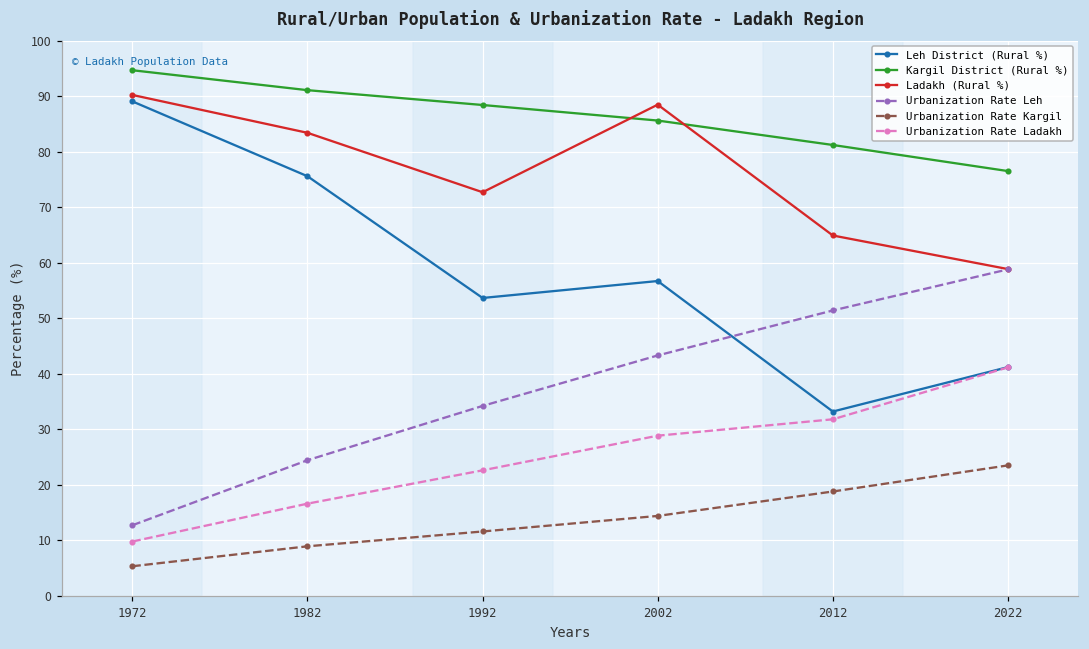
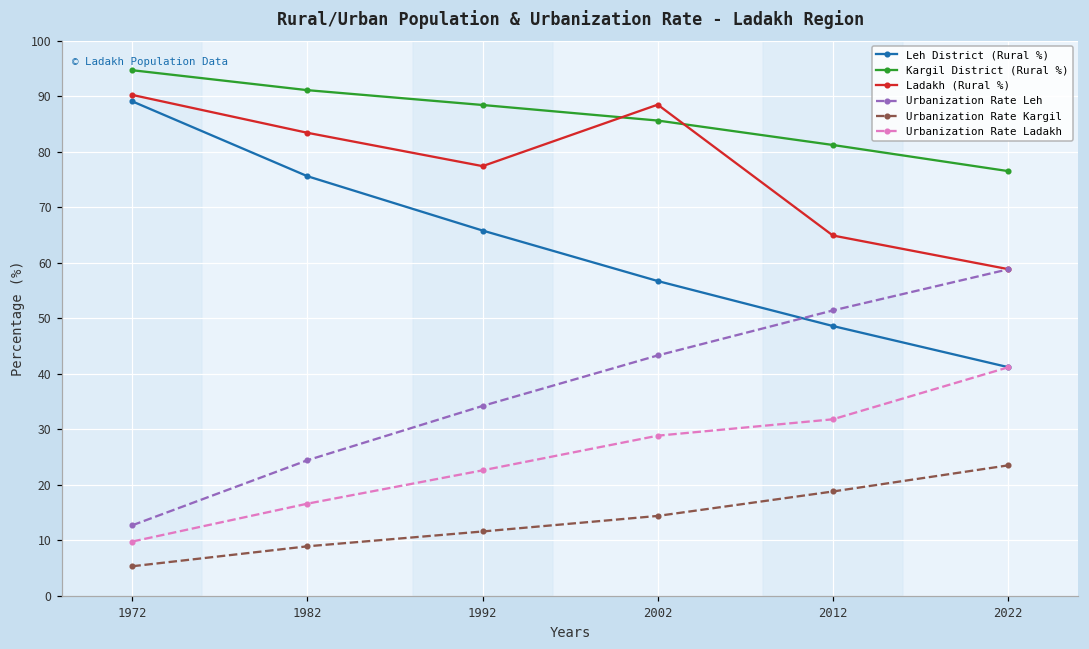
Leh District (Rural %), 1992: 54 -> 66
Ladakh (Rural %), 1992: 73 -> 77
Leh District (Rural %), 2012: 33 -> 49
